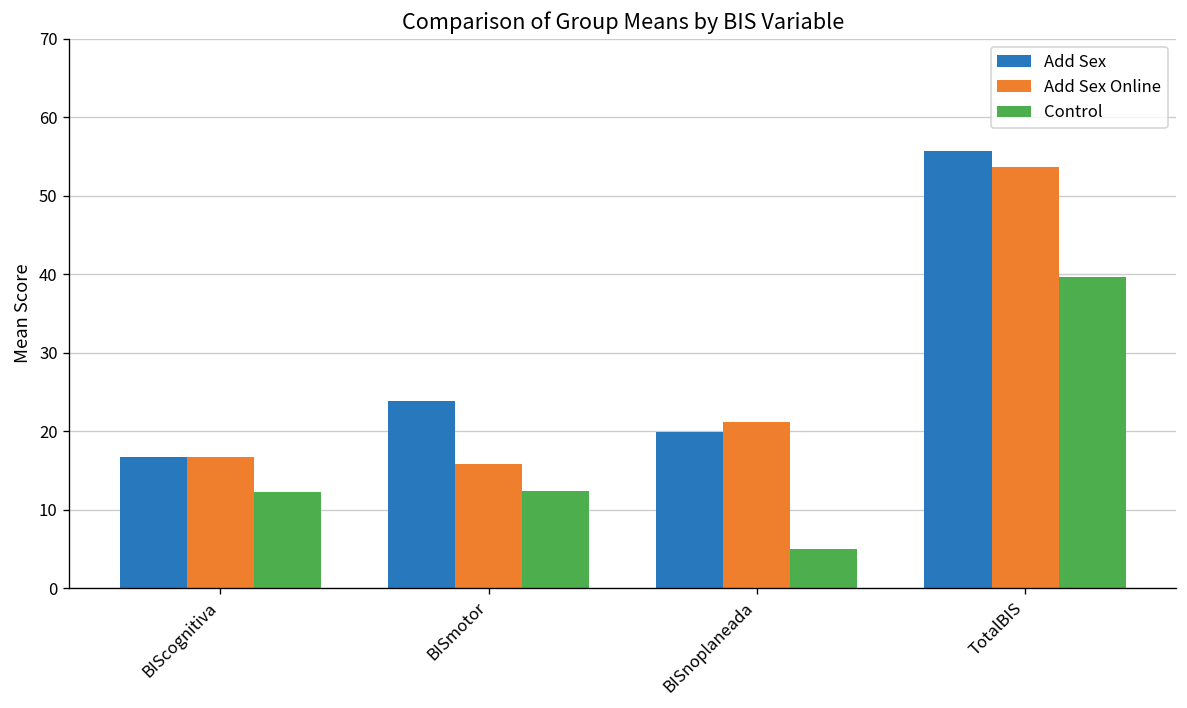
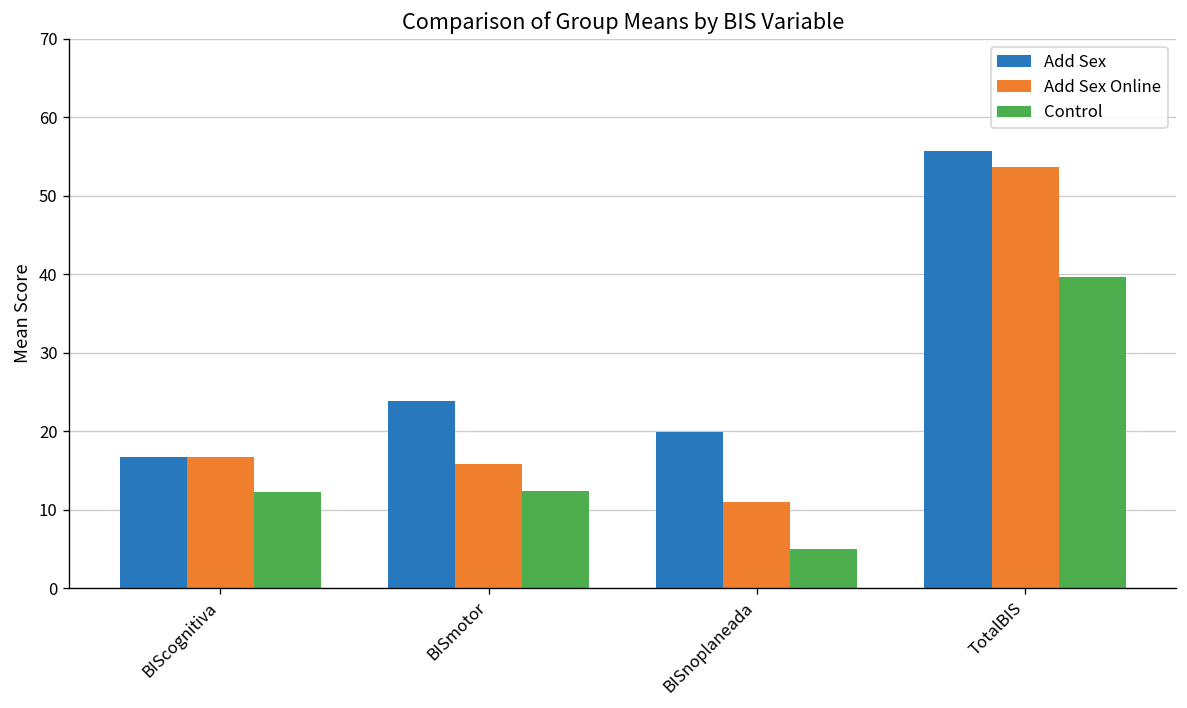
Add Sex Online, BISnoplaneada: 21 -> 11
